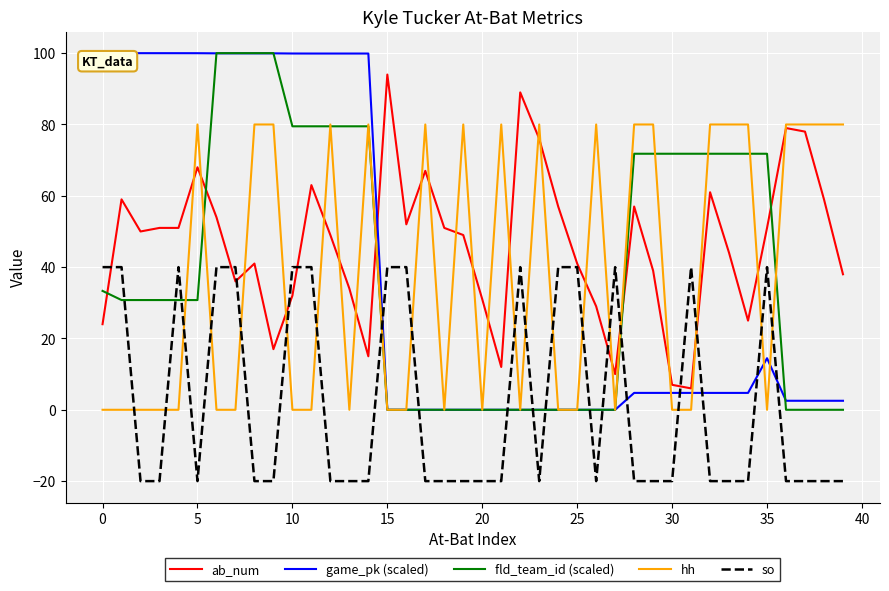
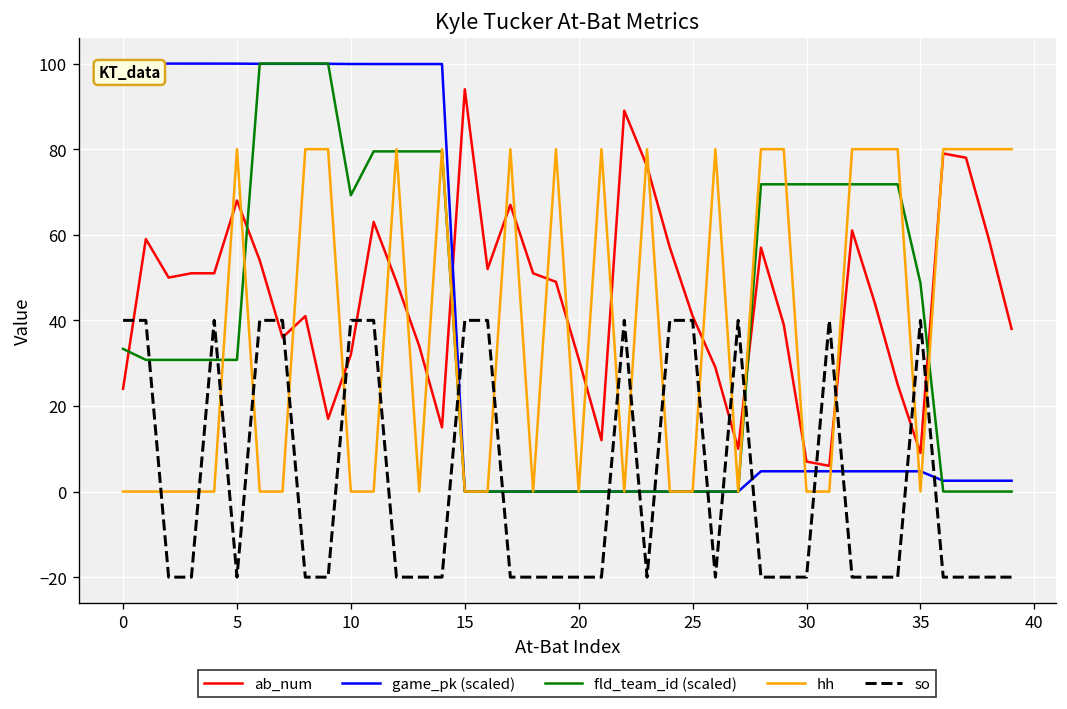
fld_team_id (scaled), 10: 79 -> 69
ab_num, 35: 51 -> 9
game_pk (scaled), 35: 14 -> 5
fld_team_id (scaled), 35: 72 -> 49
